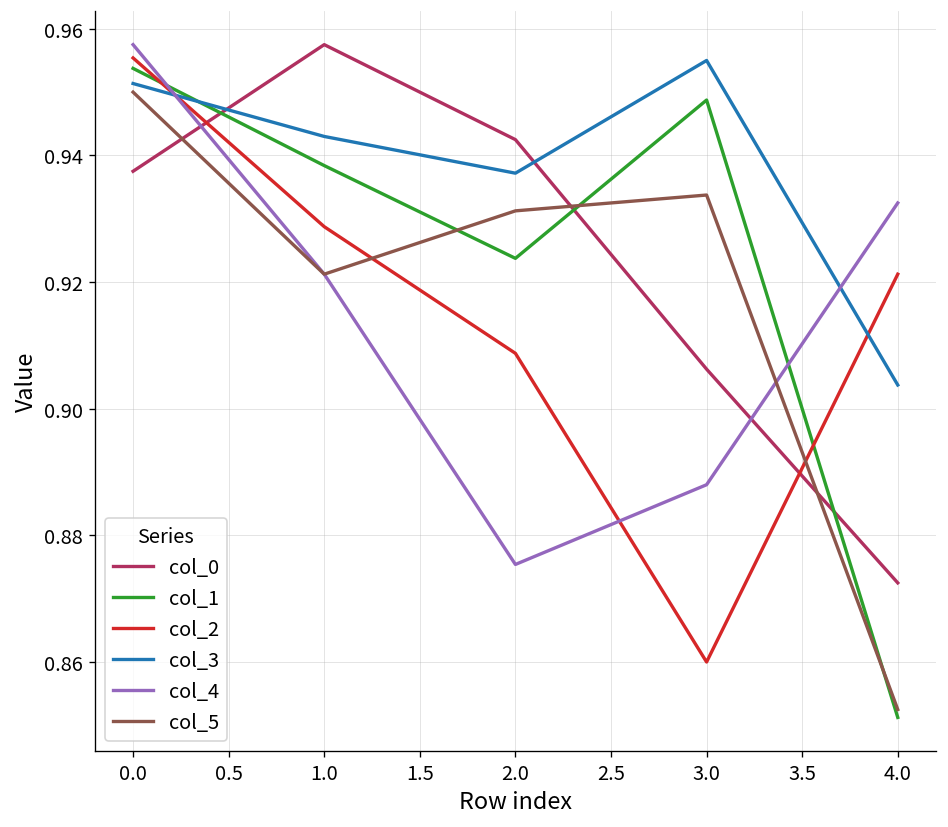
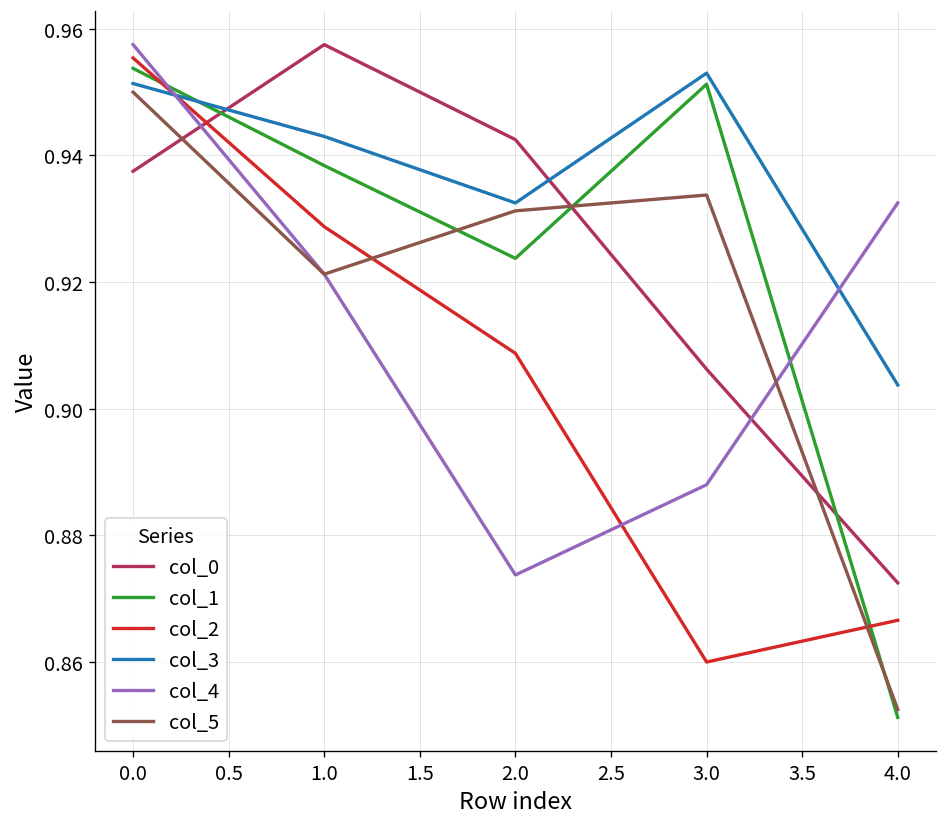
col_3, 2.0: 0.937 -> 0.933
col_4, 2.0: 0.875 -> 0.874
col_1, 3.0: 0.949 -> 0.951
col_3, 3.0: 0.955 -> 0.953
col_2, 4.0: 0.921 -> 0.867
